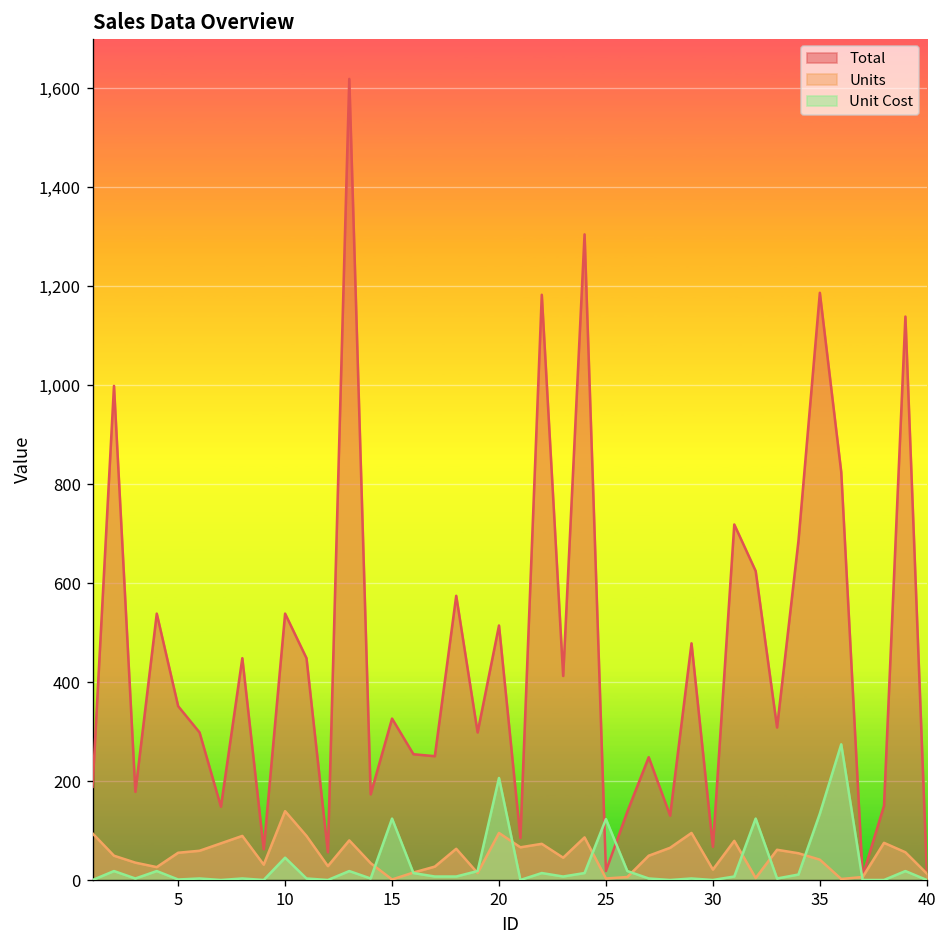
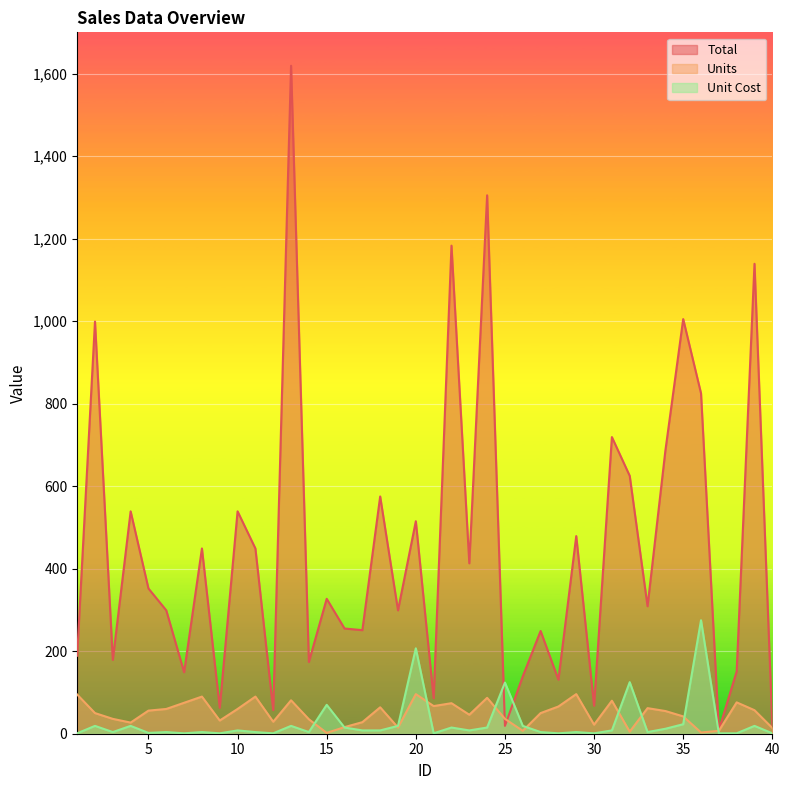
Units, 10: 140 -> 60
Unit Cost, 10: 50 -> 10
Unit Cost, 15: 130 -> 70
Units, 25: 0 -> 40
Total, 35: 1,190 -> 1,010
Unit Cost, 35: 140 -> 20
